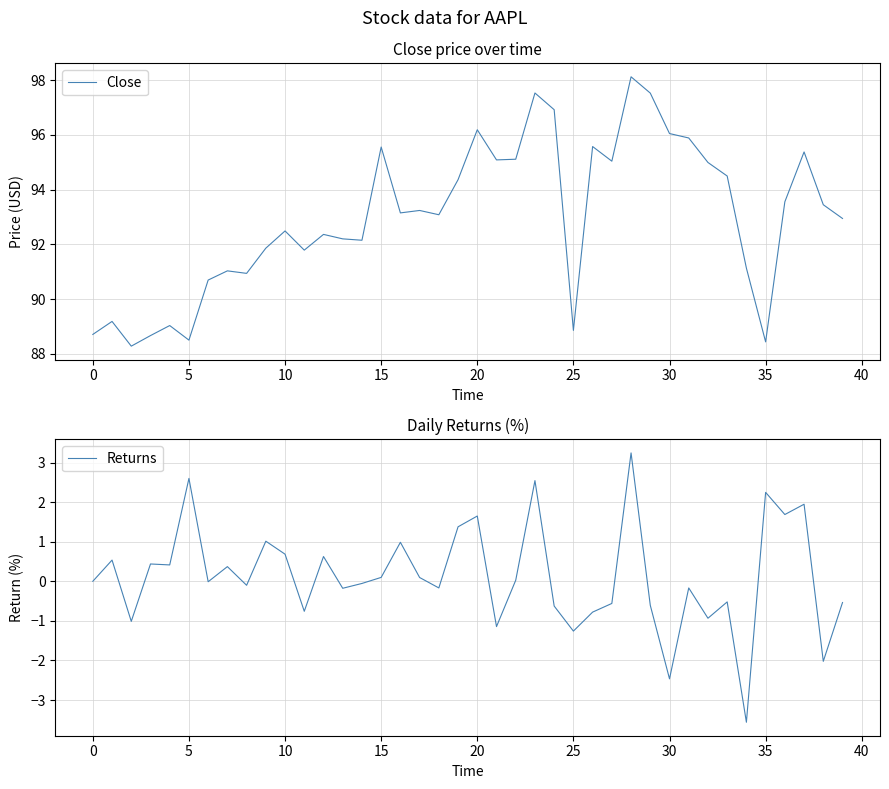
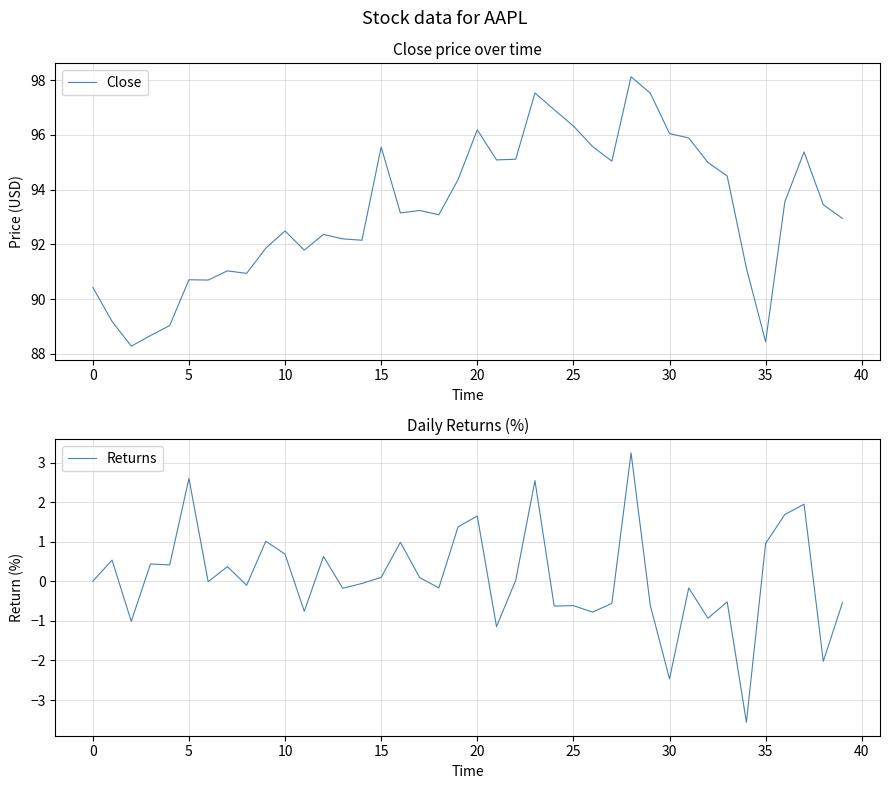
Close price over time, 0: 88.7 -> 90.4
Close price over time, 5: 88.5 -> 90.7
Close price over time, 25: 88.9 -> 96.3
Daily Returns (%), 25: -1.3 -> -0.6
Daily Returns (%), 35: 2.2 -> 1.0
